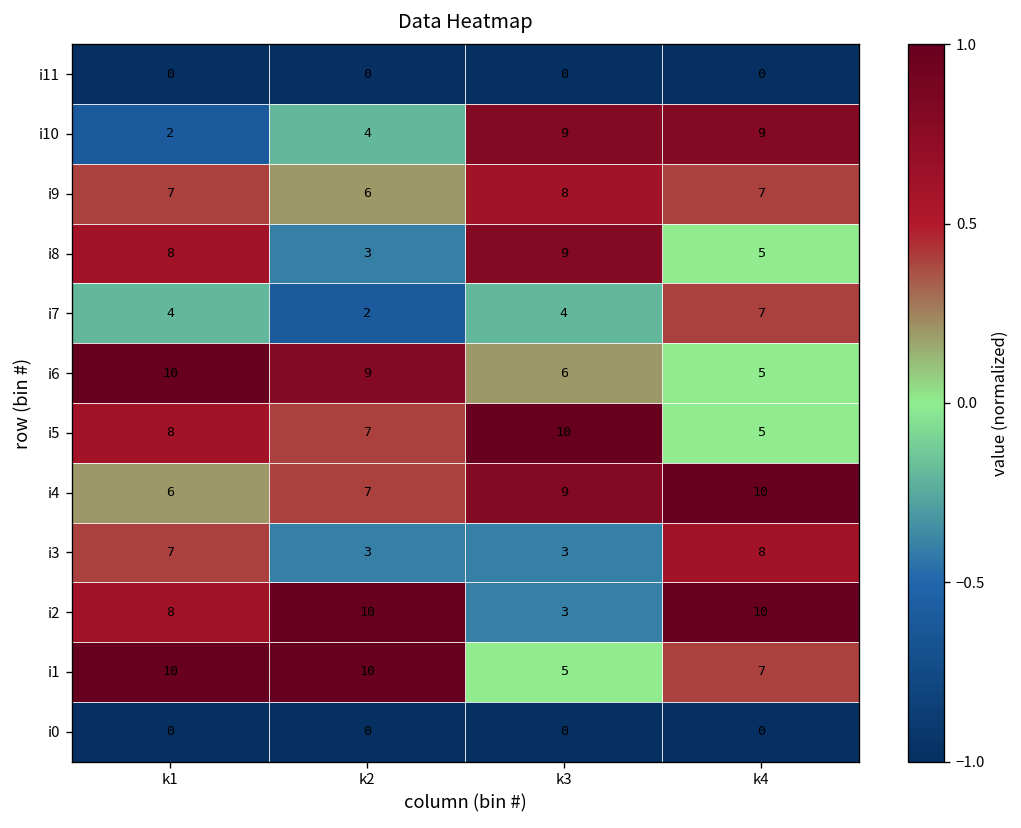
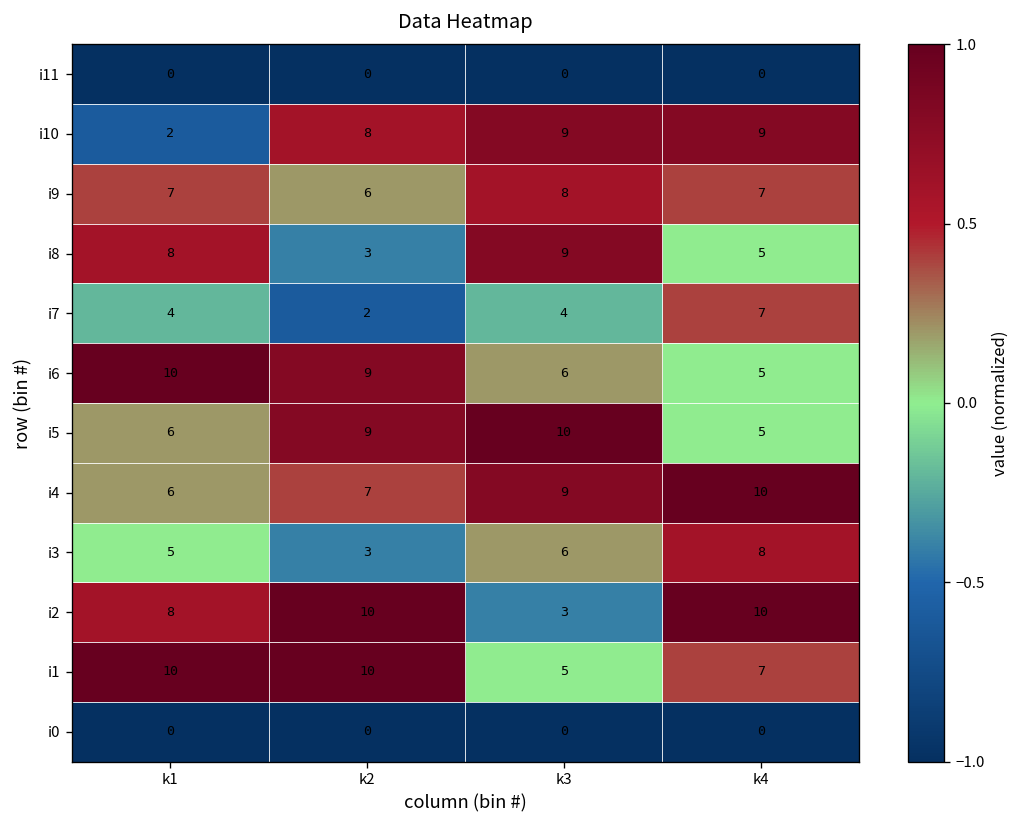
i10, k2: 4 -> 8
i5, k1: 8 -> 6
i5, k2: 7 -> 9
i3, k1: 7 -> 5
i3, k3: 3 -> 6
